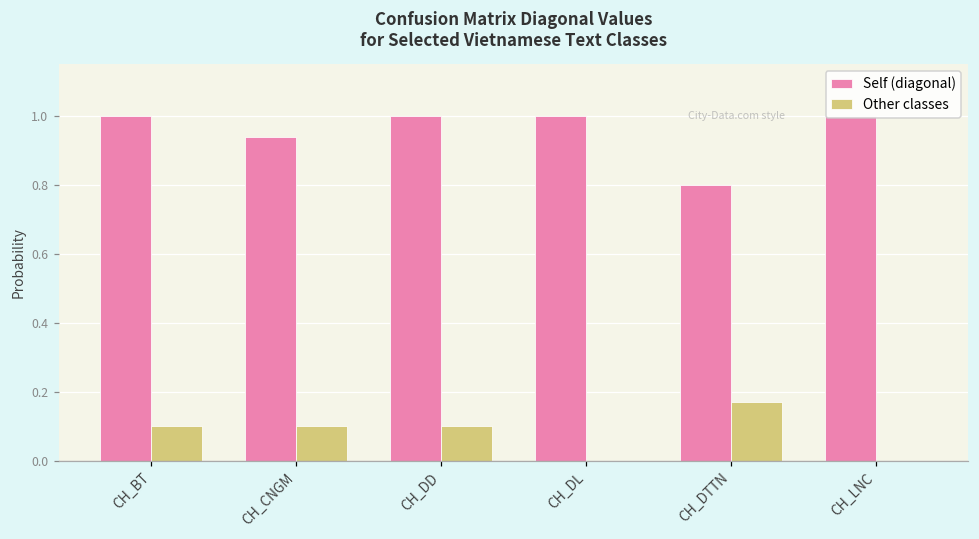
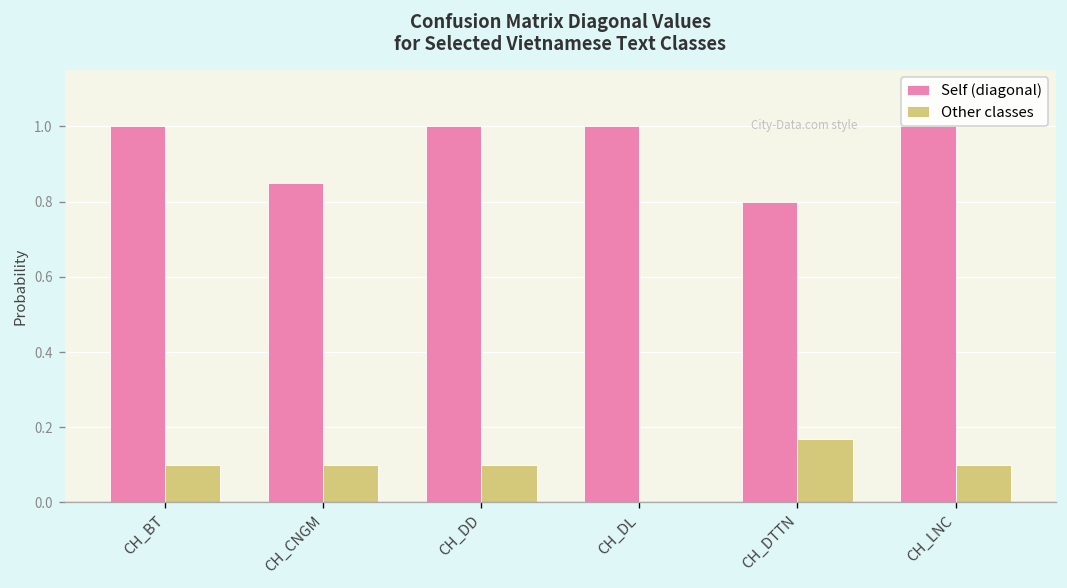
Self (diagonal), CH_CNGM: 0.94 -> 0.85
Other classes, CH_LNC: 0.0 -> 0.1
